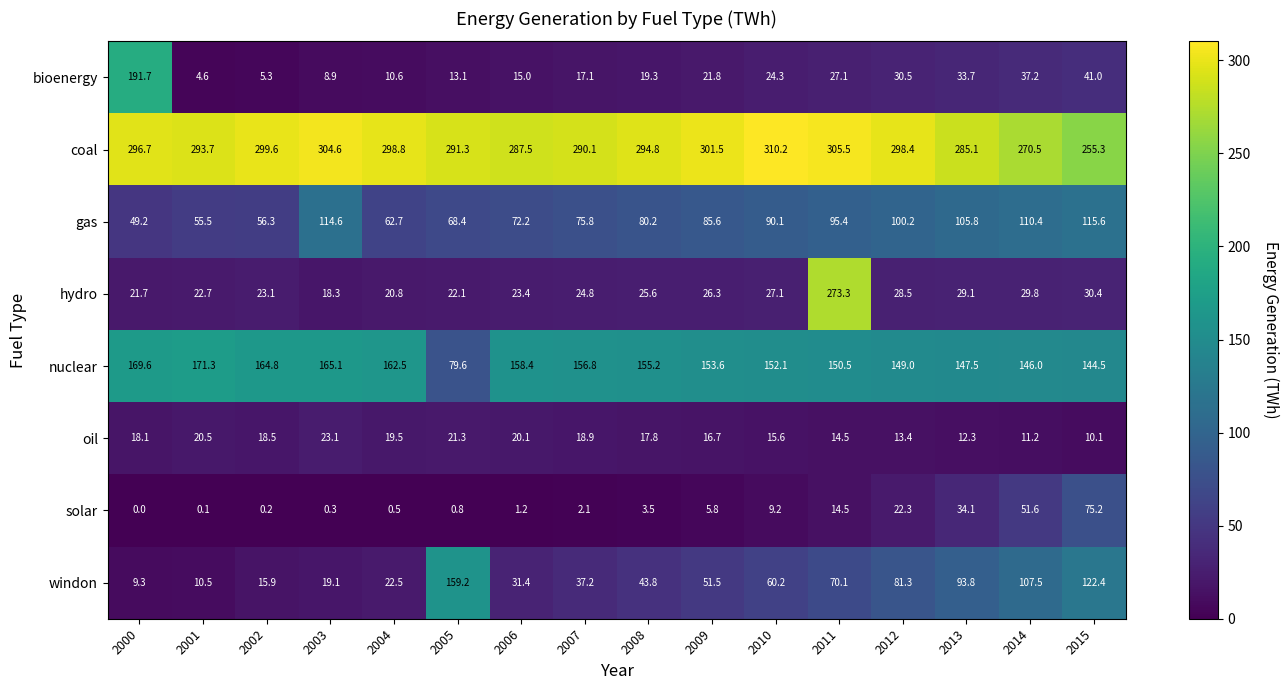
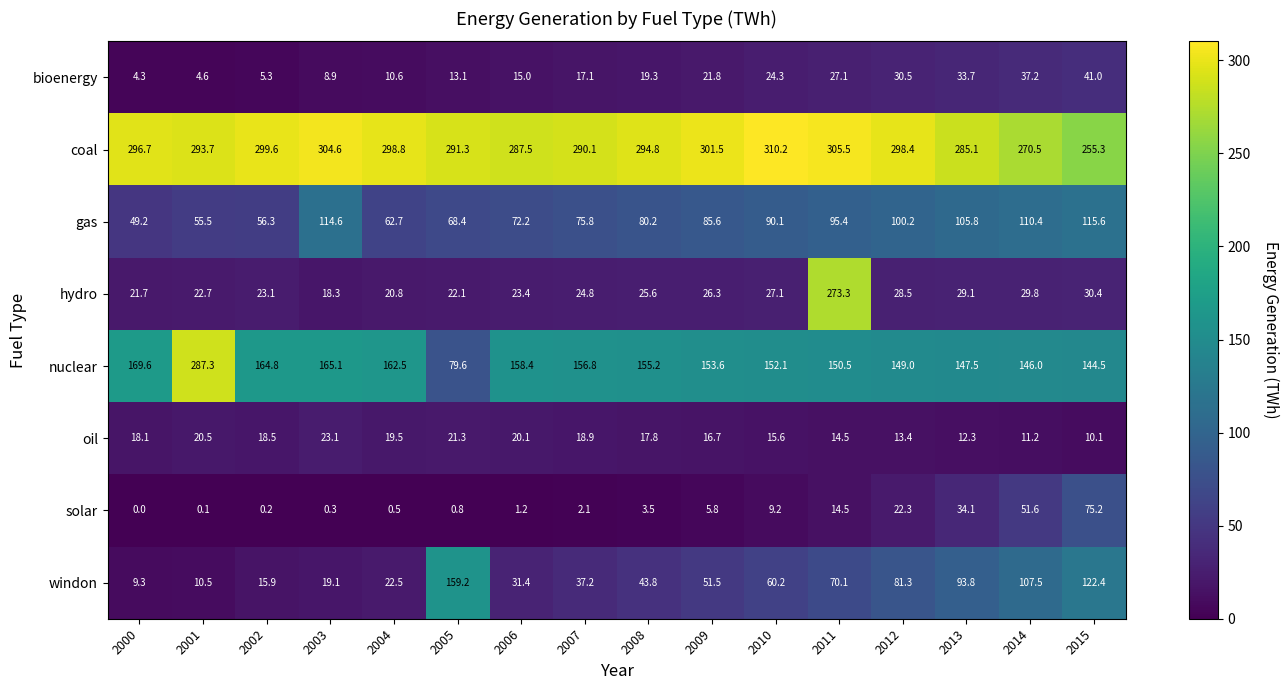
bioenergy, 2000: 191.7 -> 4.3
nuclear, 2001: 171.3 -> 287.3
